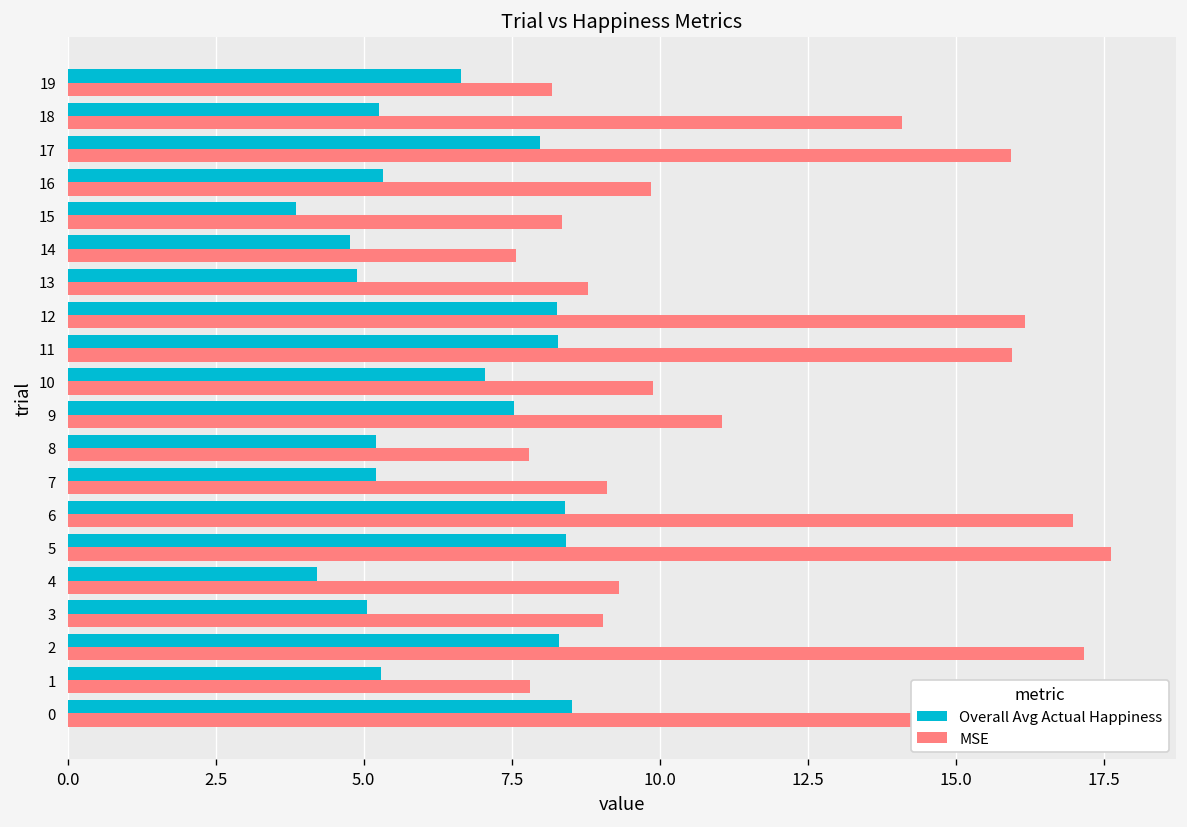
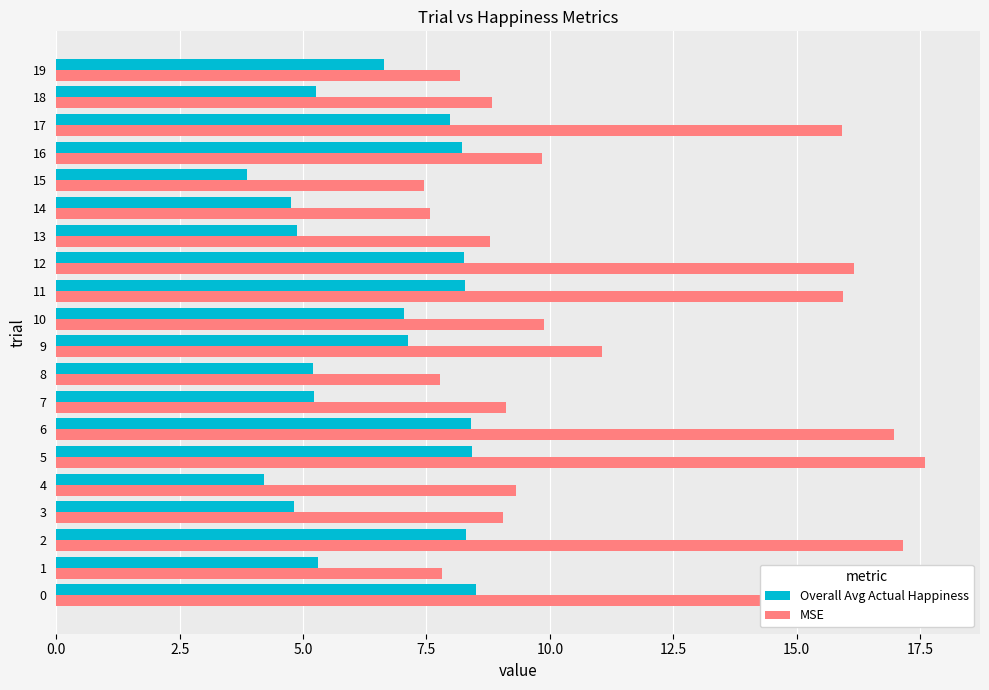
MSE, 18: 14.1 -> 8.8
Overall Avg Actual Happiness, 16: 5.3 -> 8.2
MSE, 15: 8.4 -> 7.5
Overall Avg Actual Happiness, 9: 7.5 -> 7.1
Overall Avg Actual Happiness, 3: 5.1 -> 4.8
